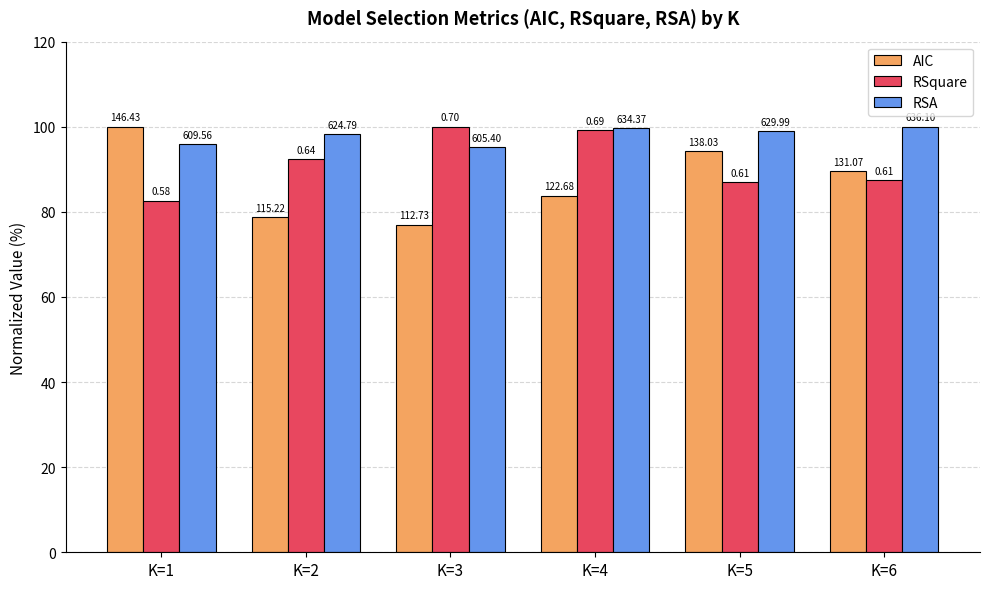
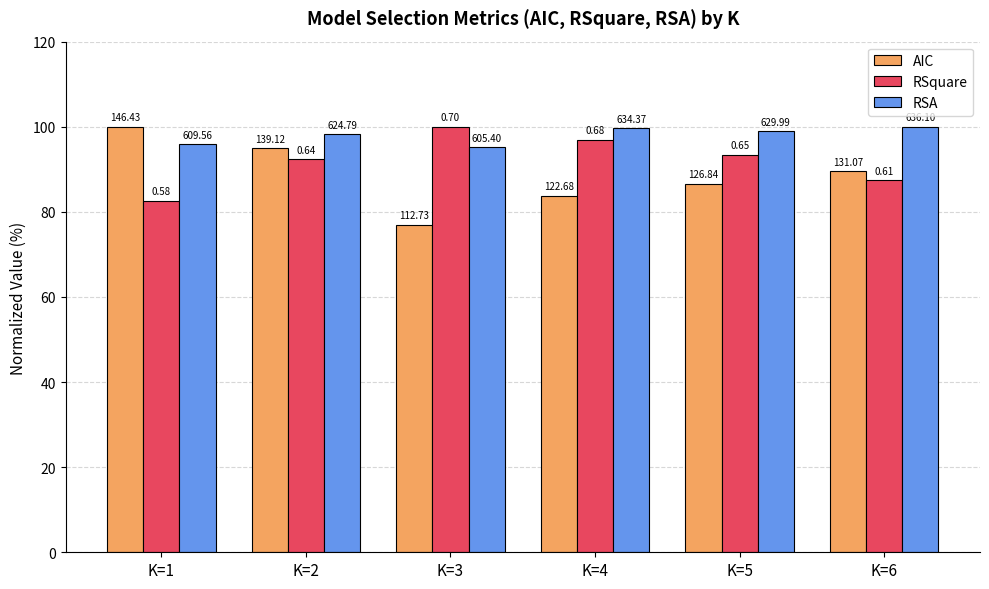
AIC, K=2: 115.22 -> 139.12
RSquare, K=4: 0.69 -> 0.68
AIC, K=5: 138.03 -> 126.84
RSquare, K=5: 0.61 -> 0.65
